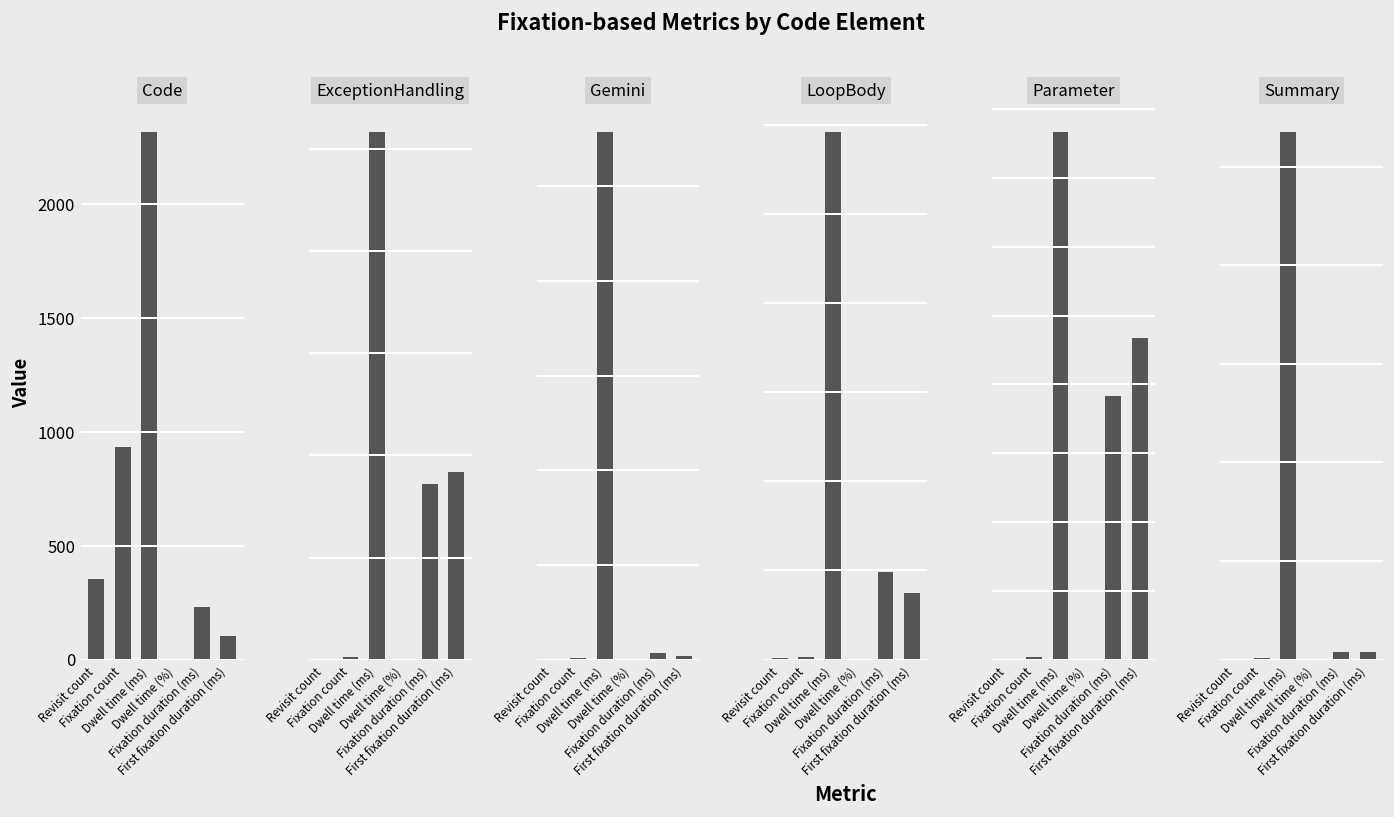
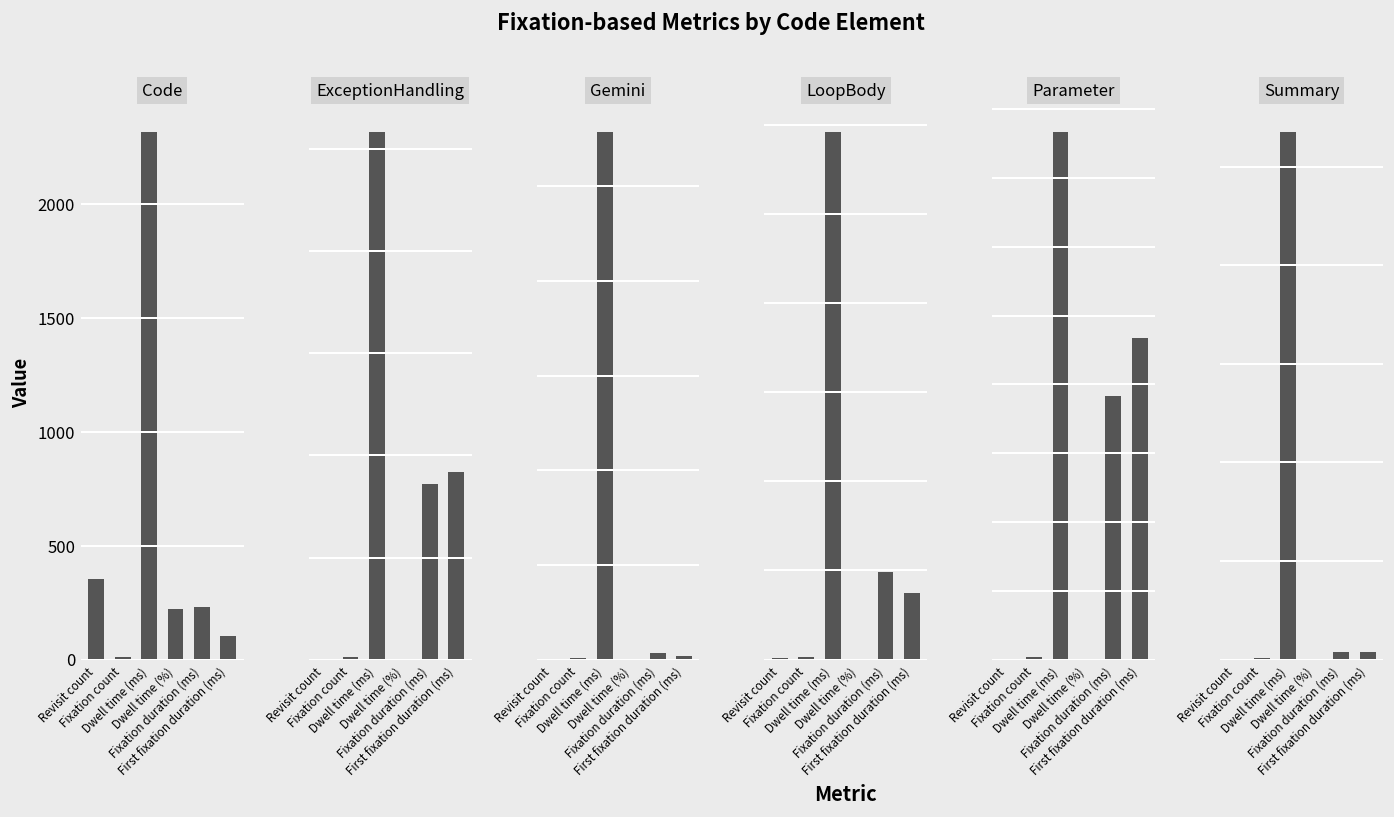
Code, Fixation count: 940 -> 10
Code, Dwell time (%): 0 -> 220
